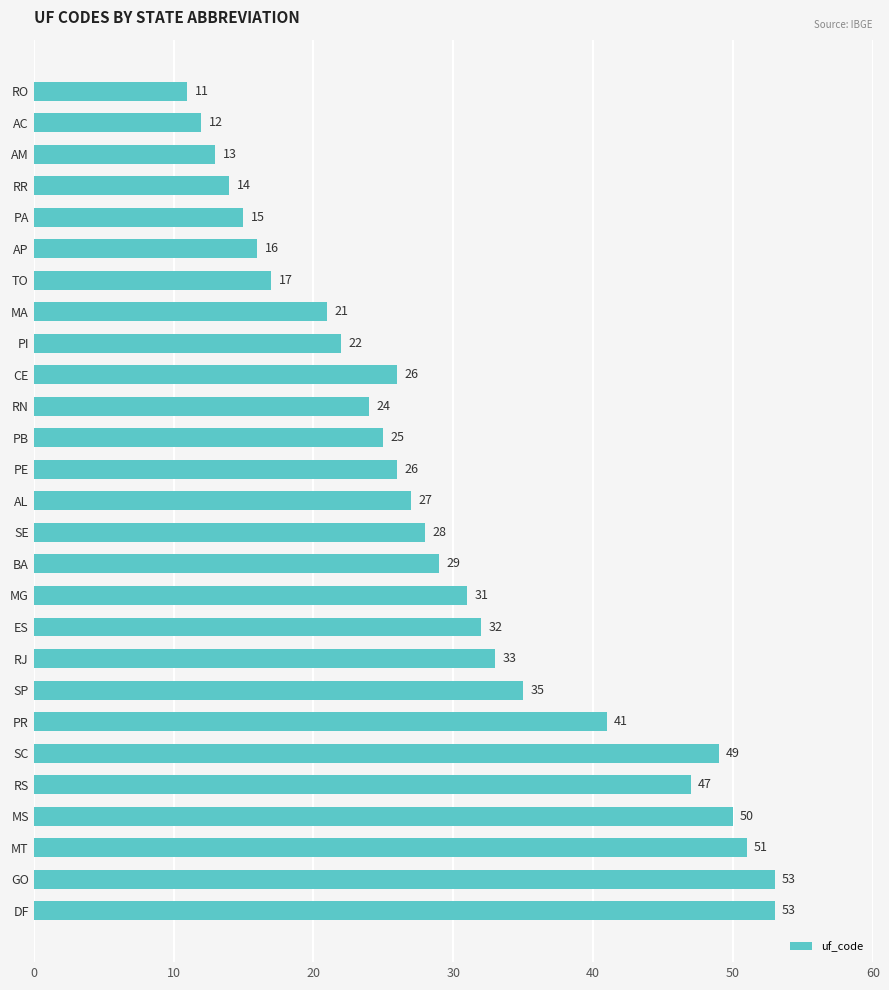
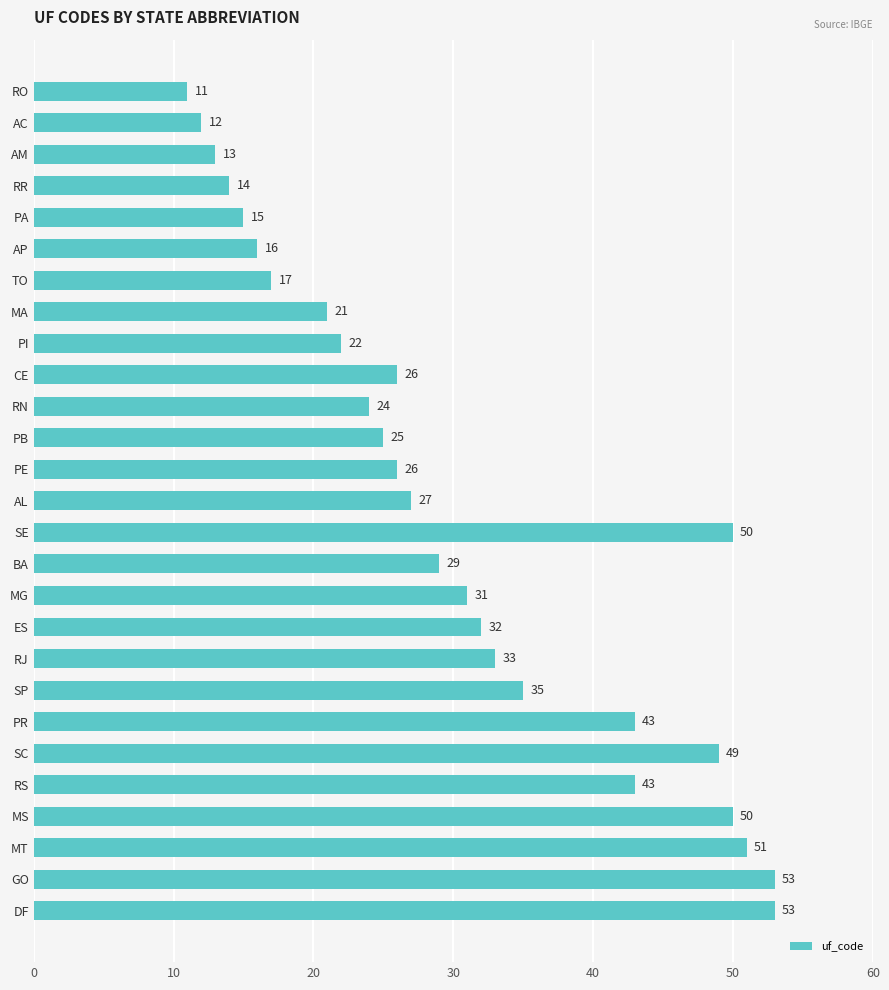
SE: 28 -> 50
PR: 41 -> 43
RS: 47 -> 43
